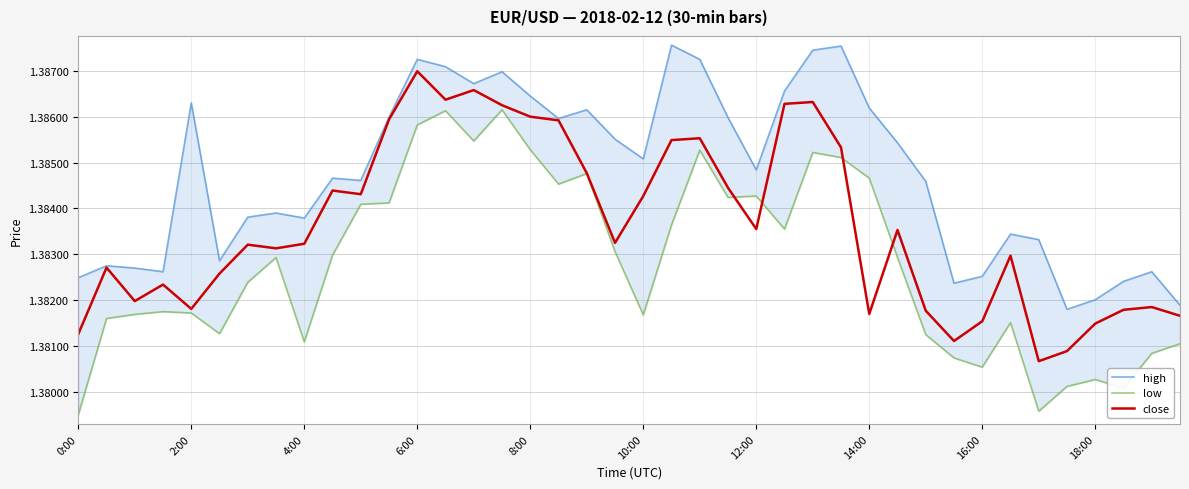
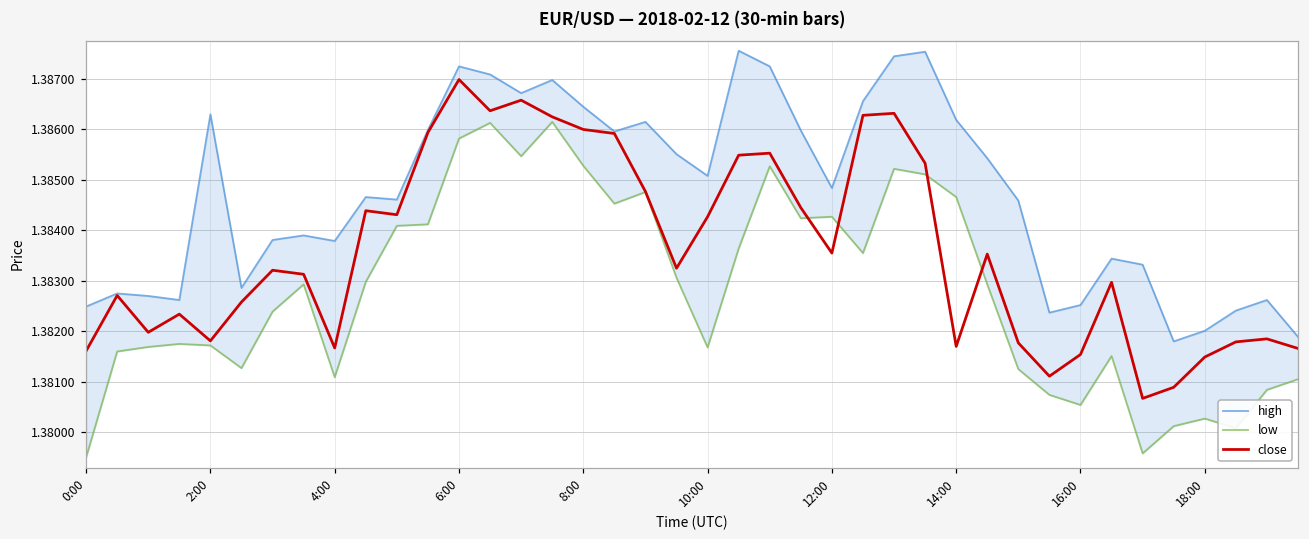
close, 0:00: 1.3813 -> 1.3816
close, 4:00: 1.3832 -> 1.3817
